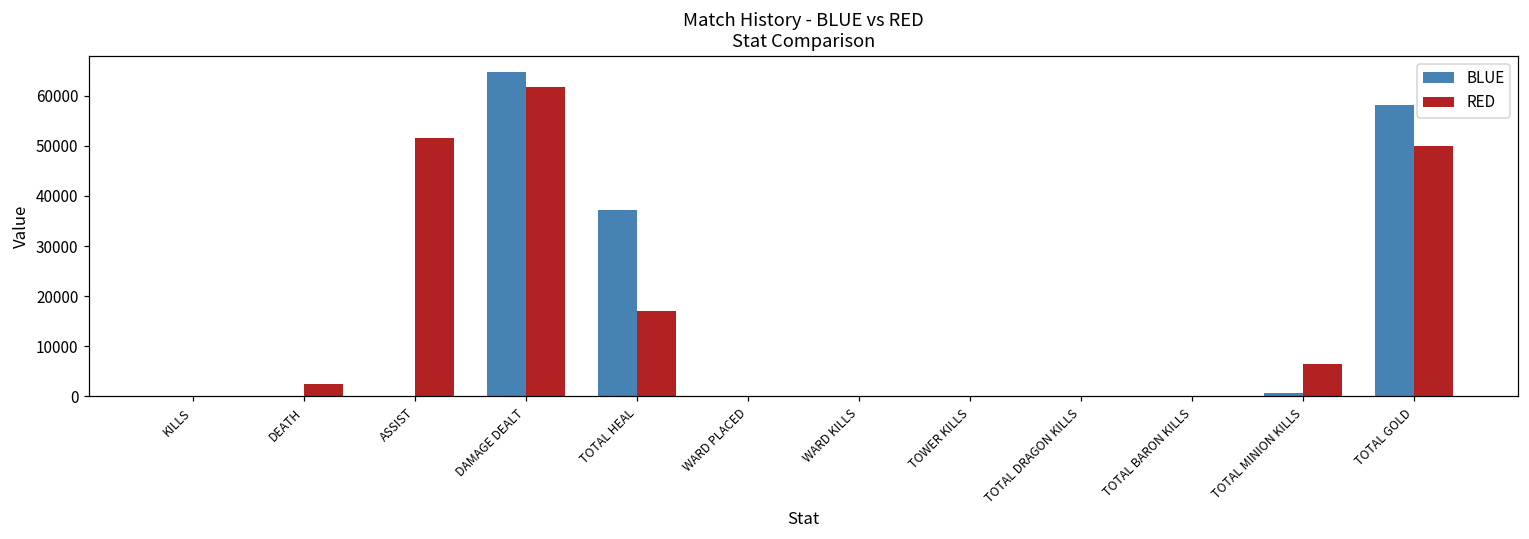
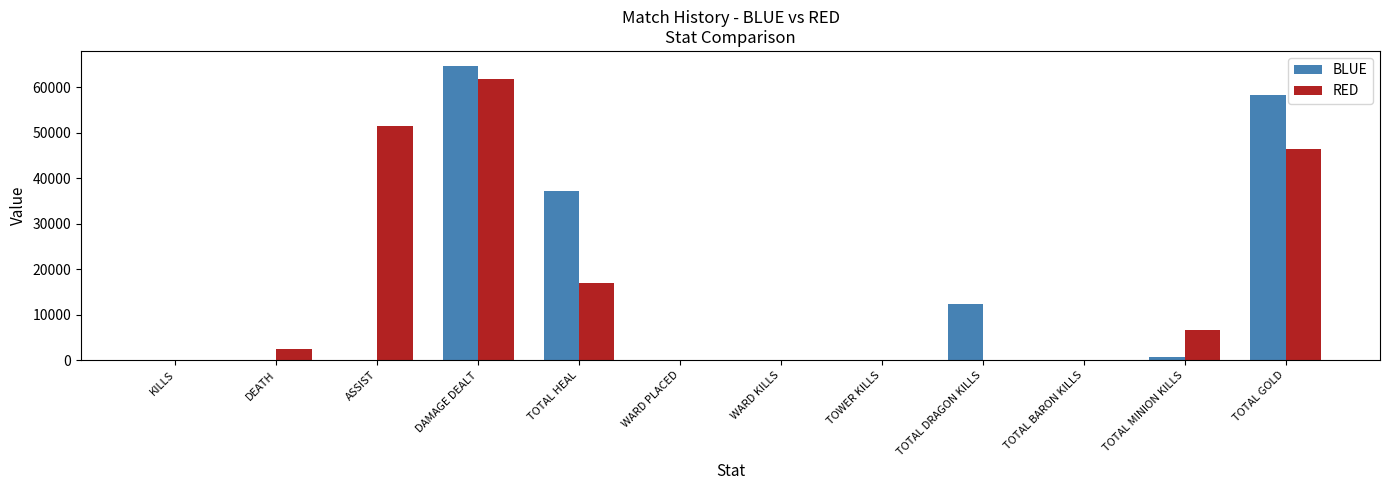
BLUE, TOTAL DRAGON KILLS: 0 -> 12000
RED, TOTAL GOLD: 50000 -> 47000
